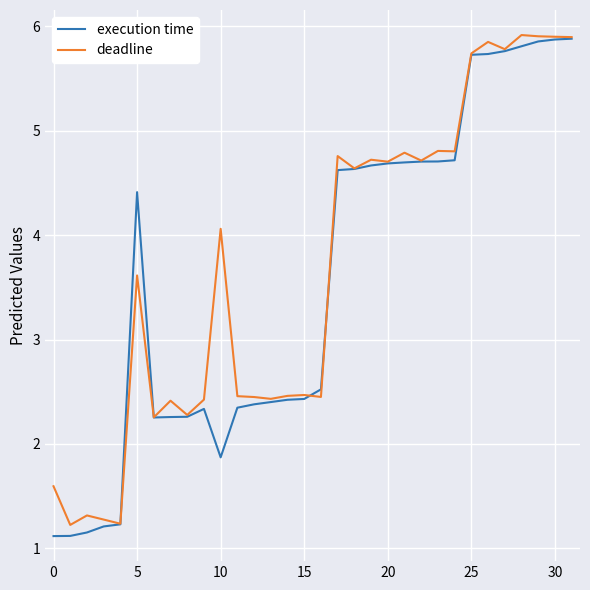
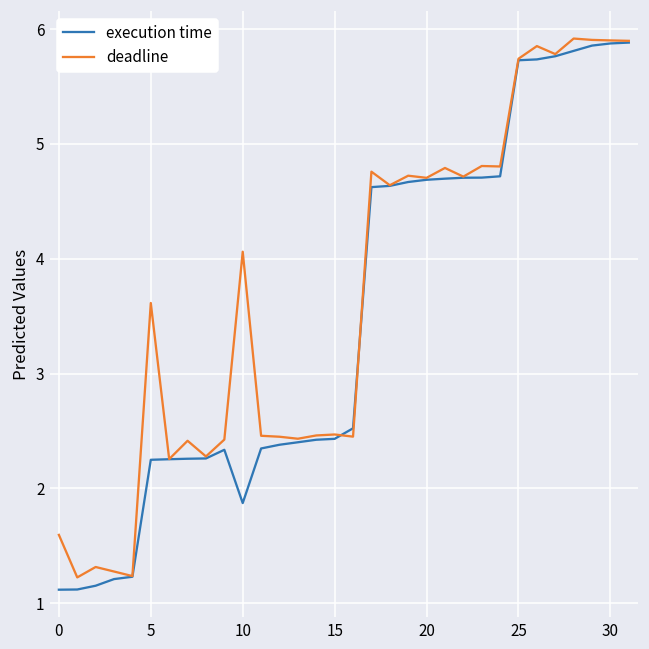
execution time, 5: 4.41 -> 2.25
